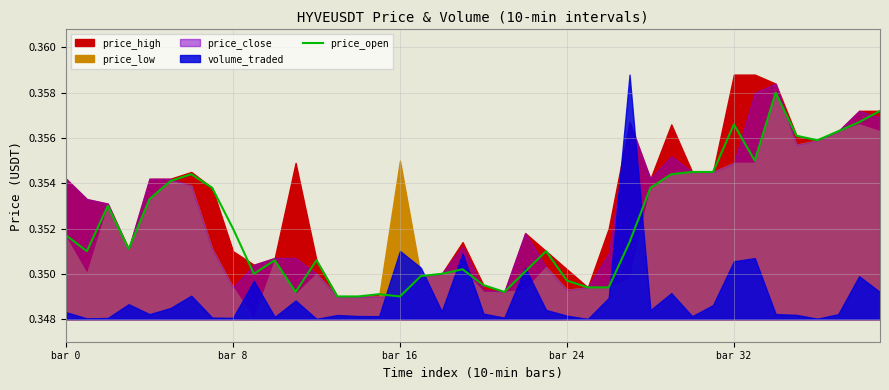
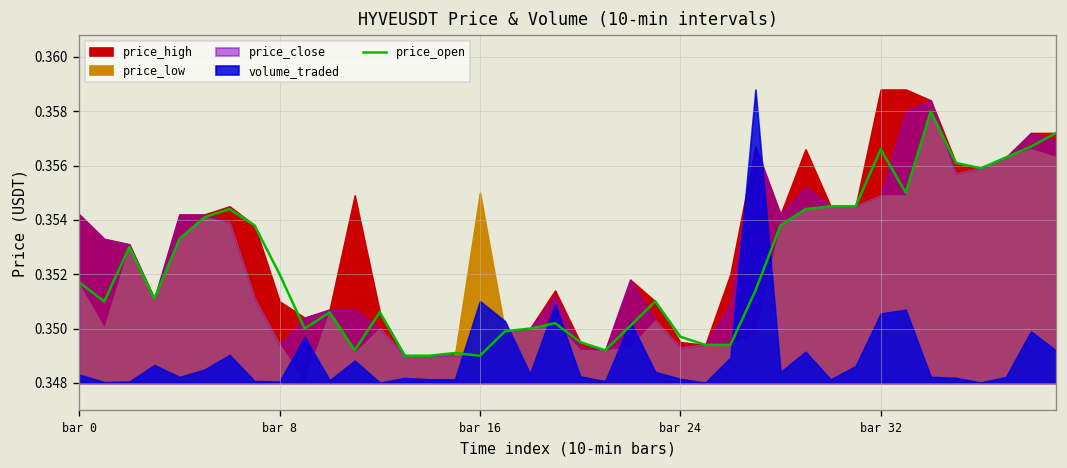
price_high, bar 24: 0.3502 -> 0.3495
